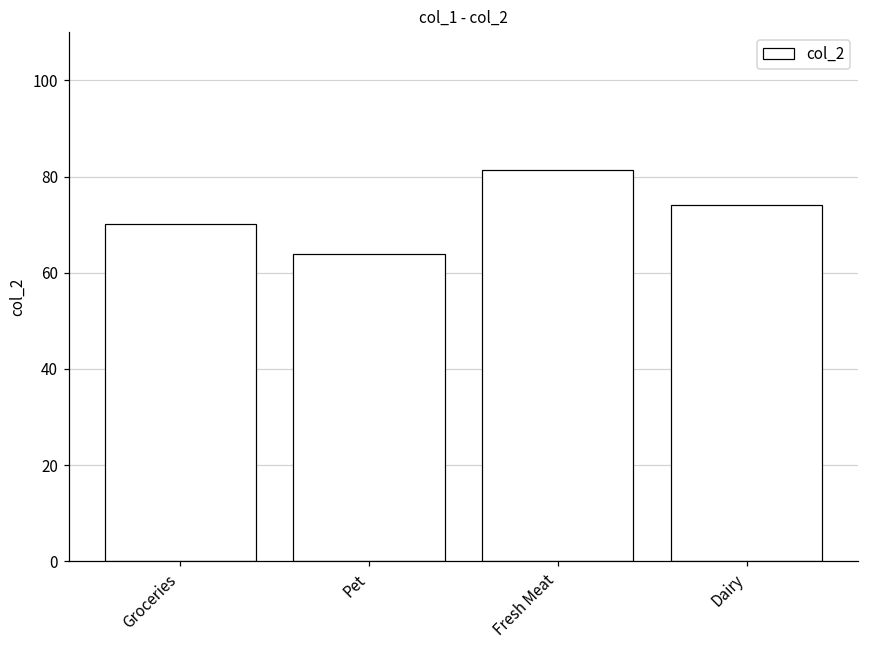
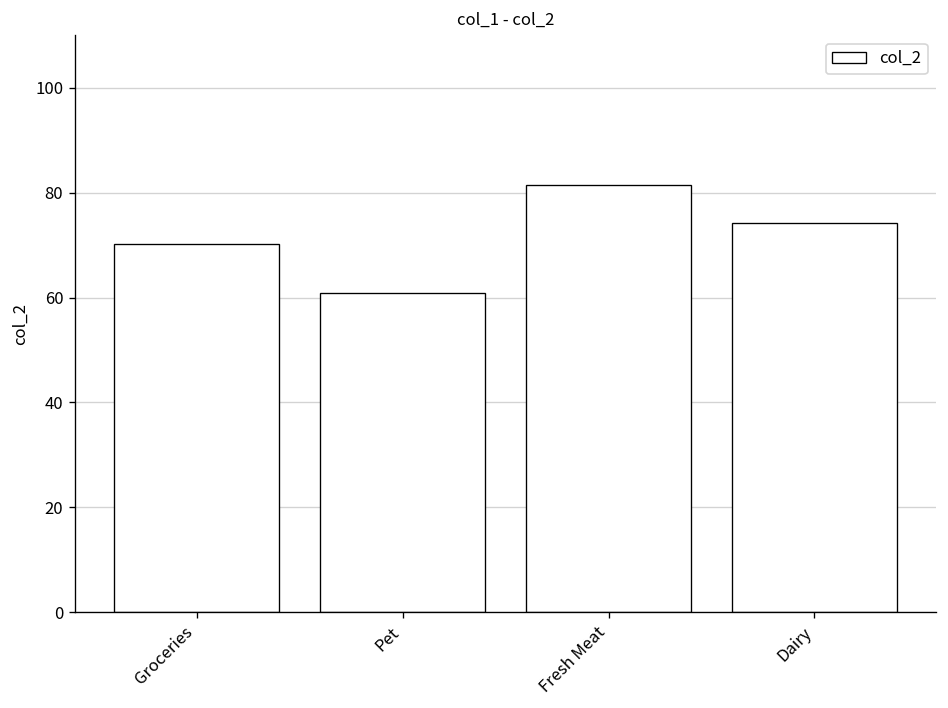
Pet: 64 -> 61
